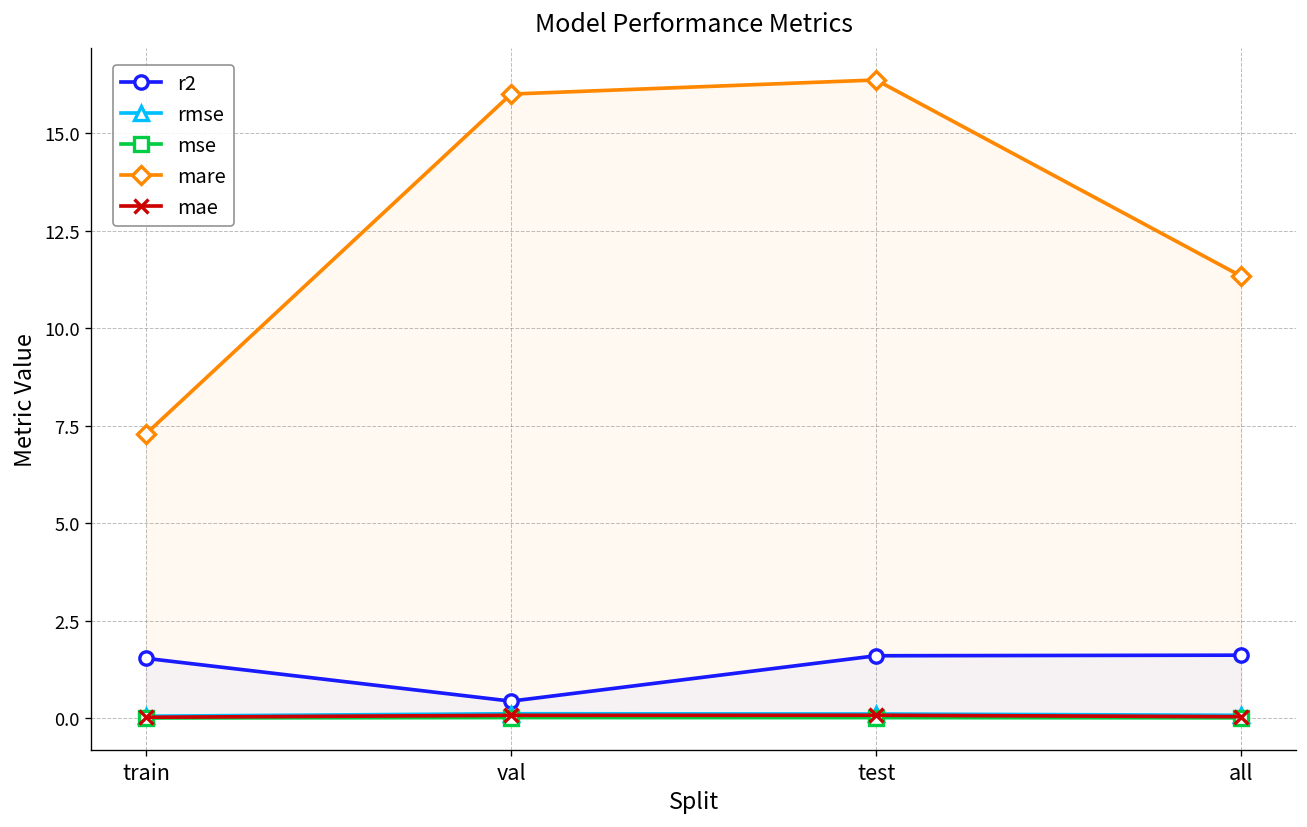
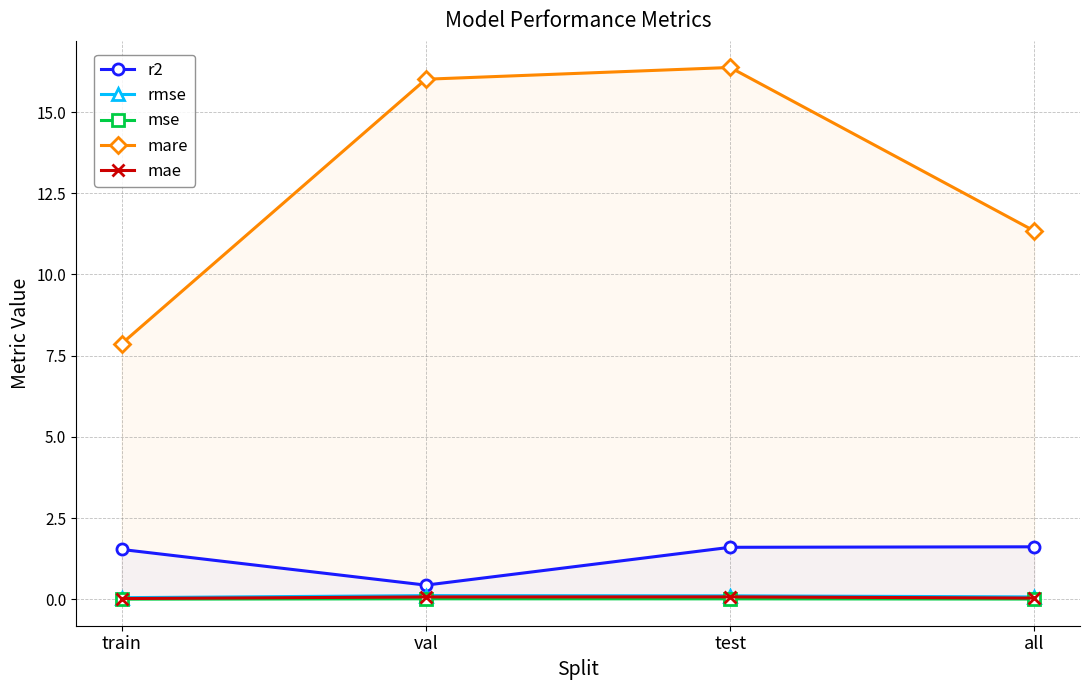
mare, train: 7.3 -> 7.9
